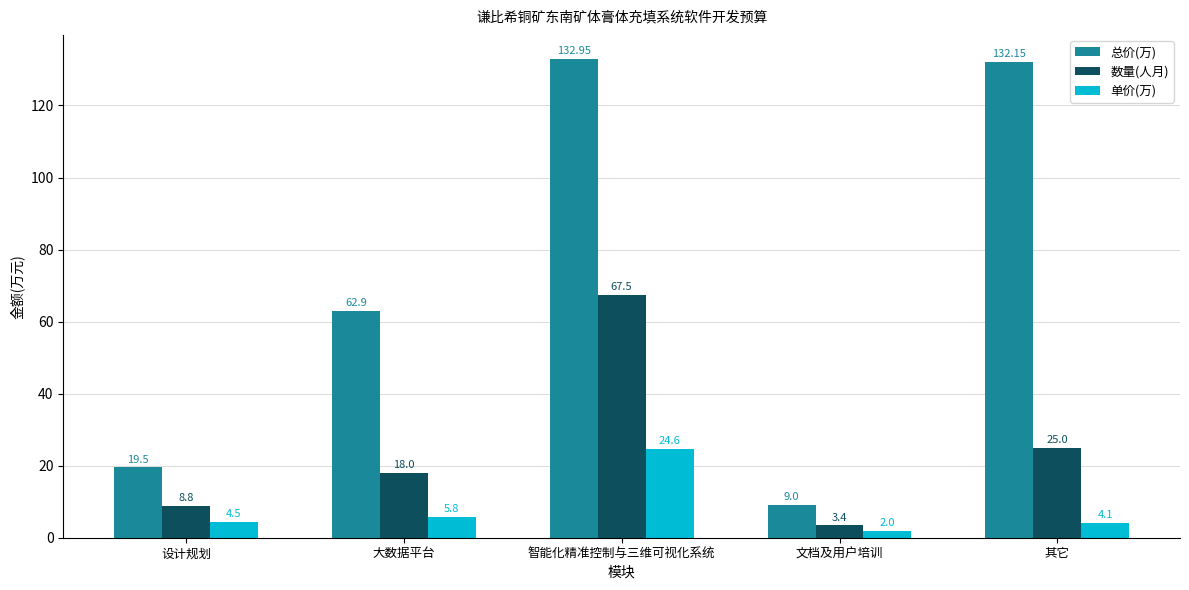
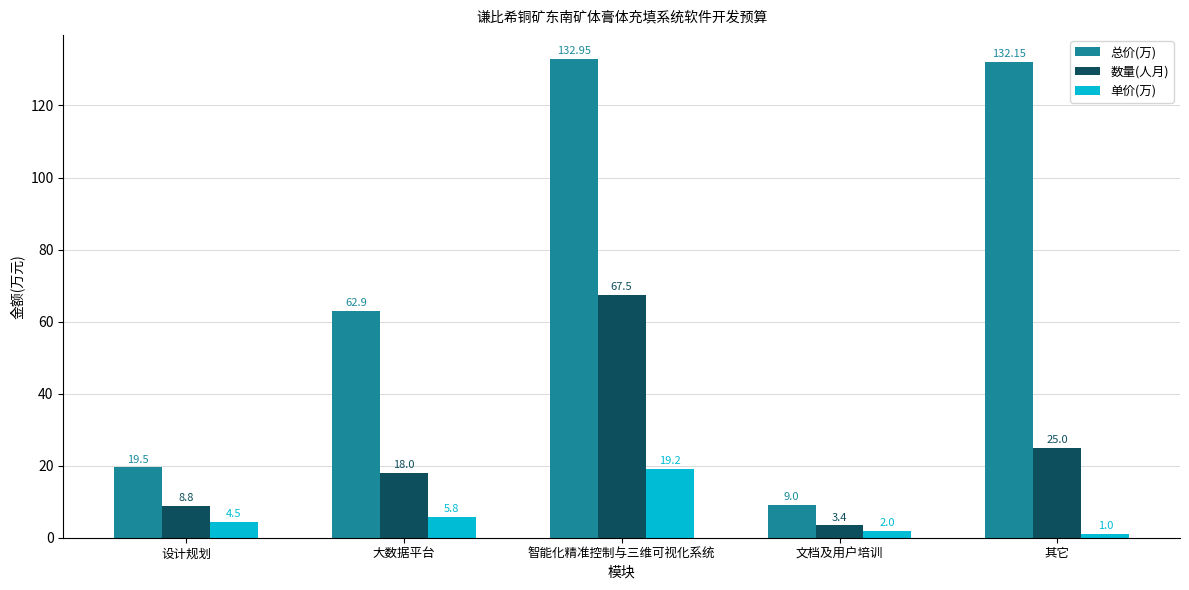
单价(万), 智能化精准控制与三维可视化系统: 24.6 -> 19.2
单价(万), 其它: 4.1 -> 1.0
